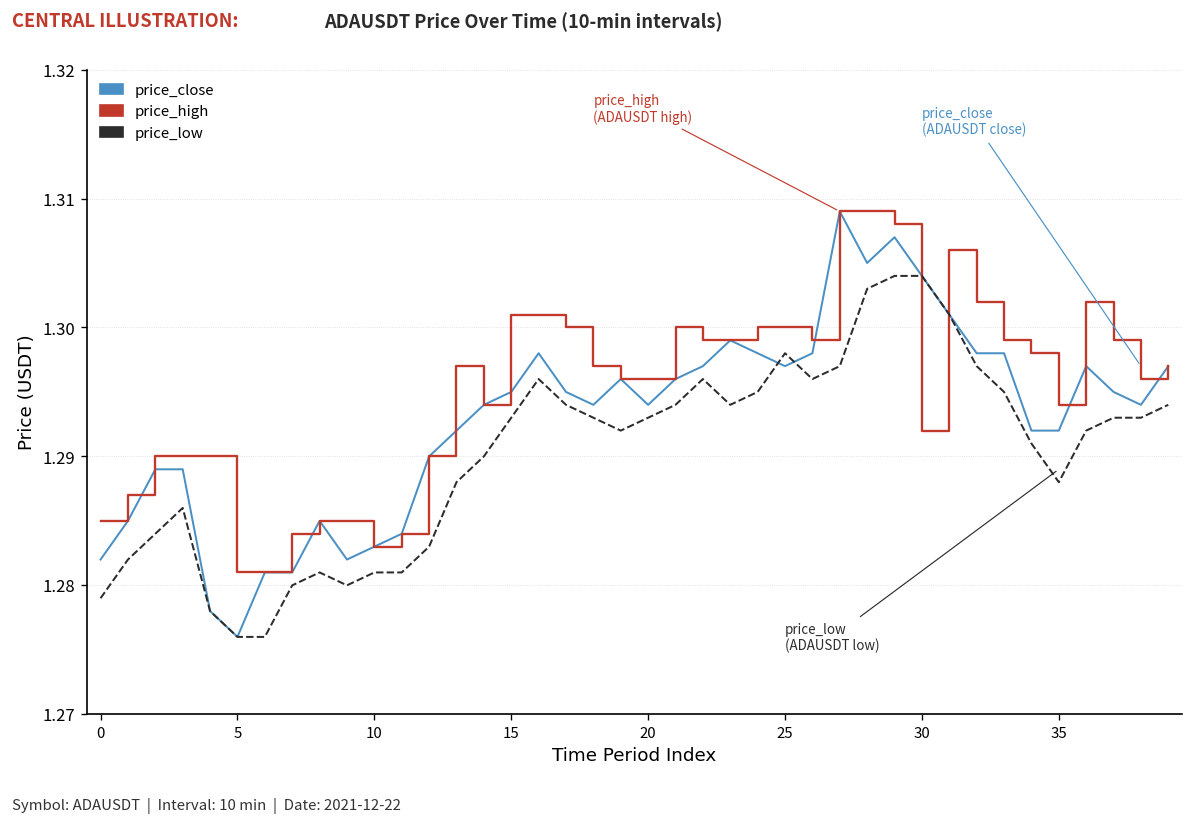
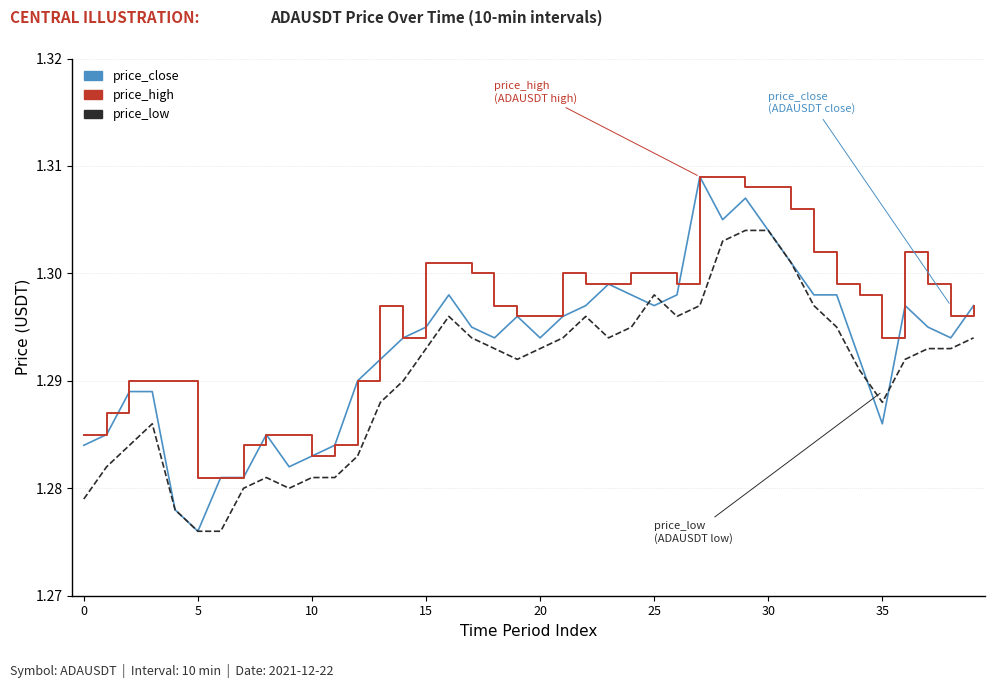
price_close, 0: 1.282 -> 1.284
price_high, 30: 1.292 -> 1.308
price_close, 35: 1.292 -> 1.286
